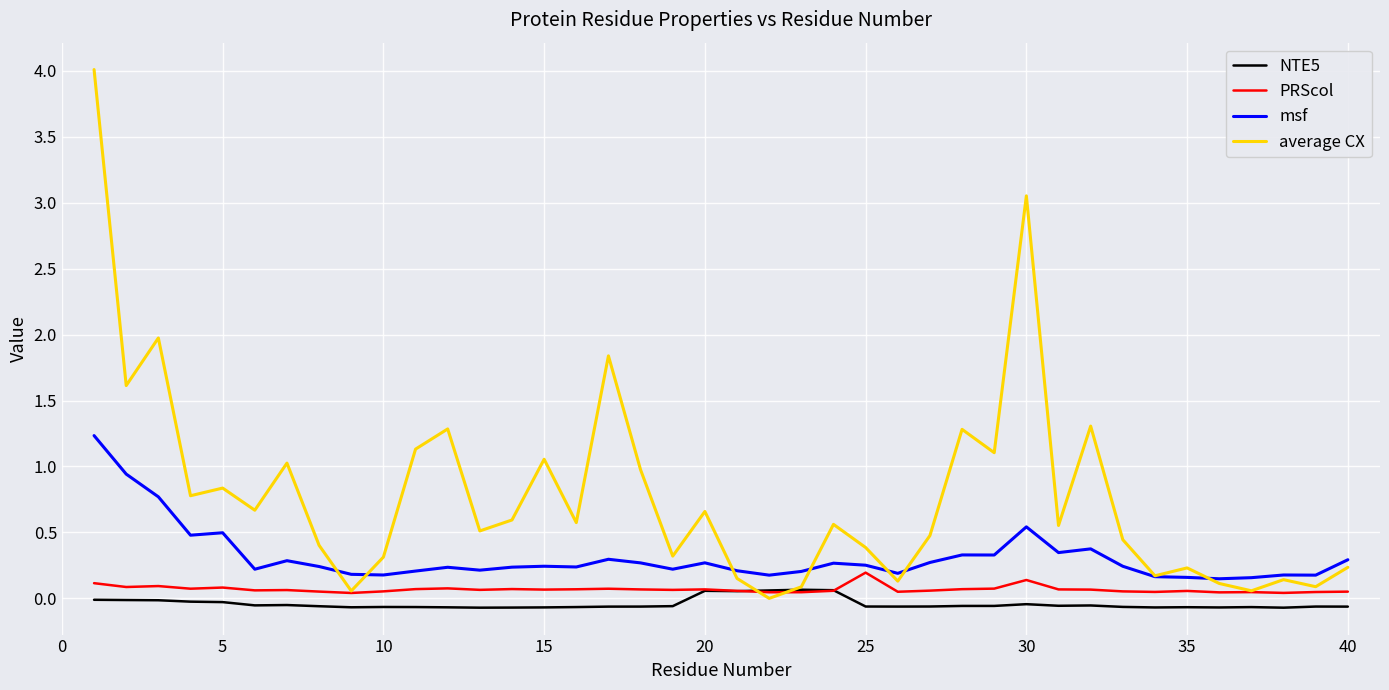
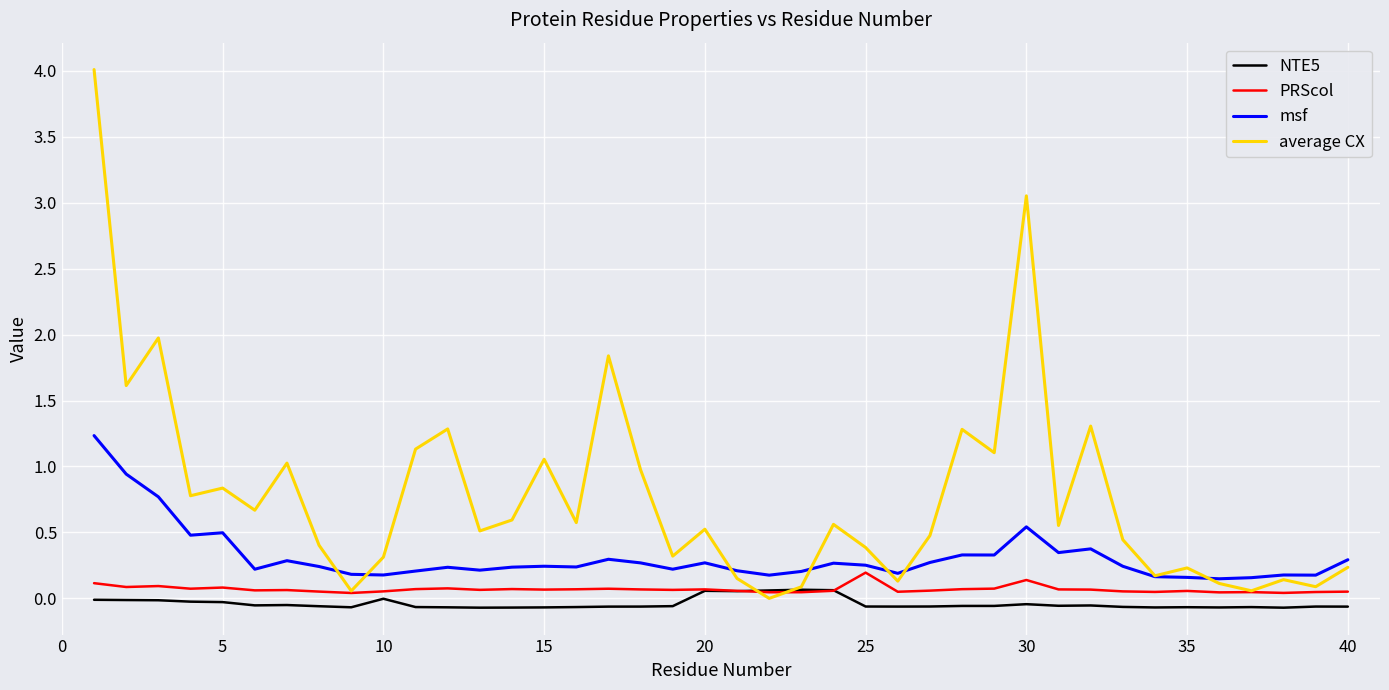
NTE5, 10: -0.07 -> 0.00
average CX, 20: 0.66 -> 0.52
